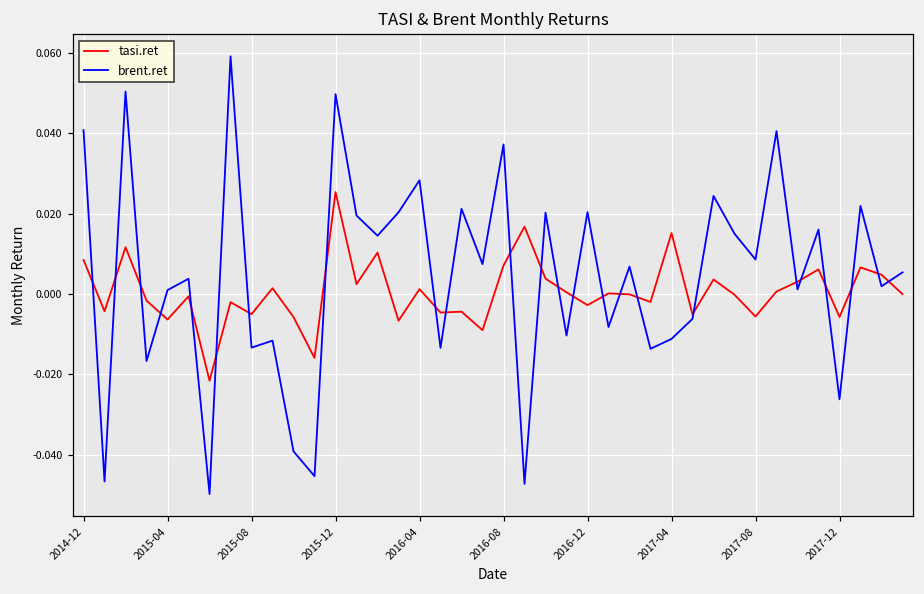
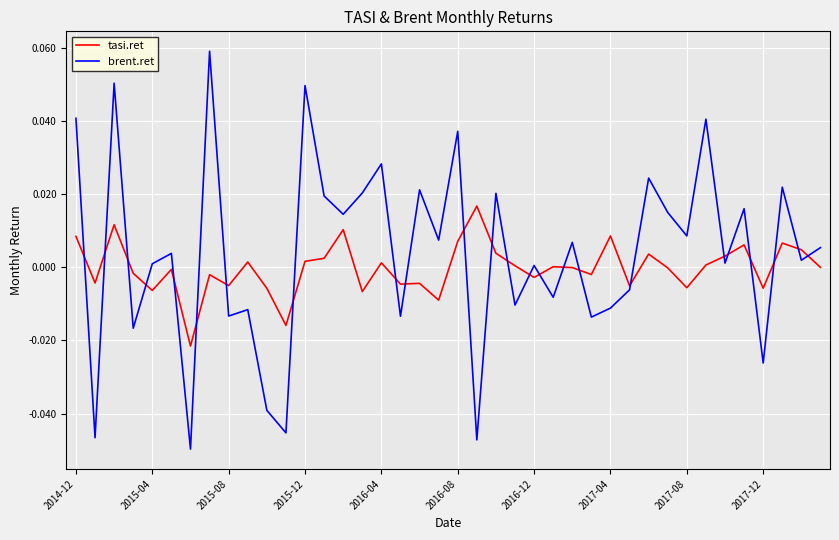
tasi.ret, 2015-12: 0.025 -> 0.002
brent.ret, 2016-12: 0.020 -> 0.000
tasi.ret, 2017-04: 0.015 -> 0.009
